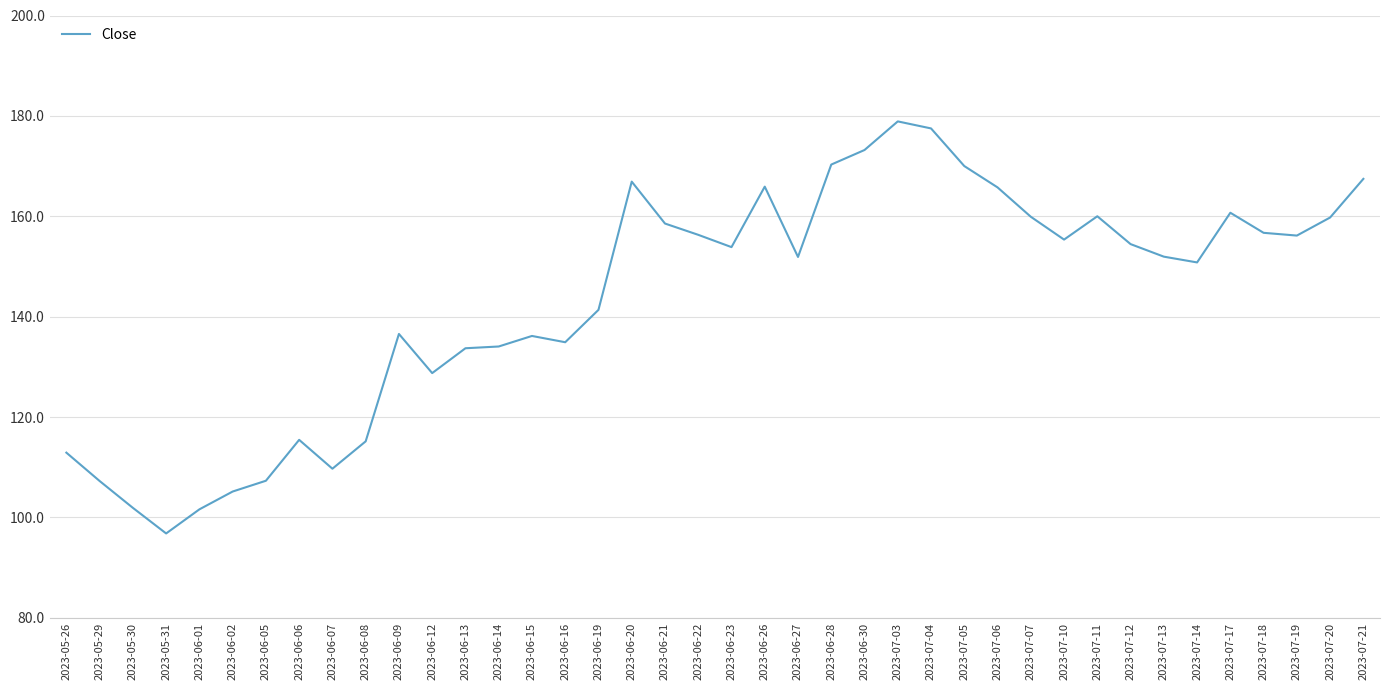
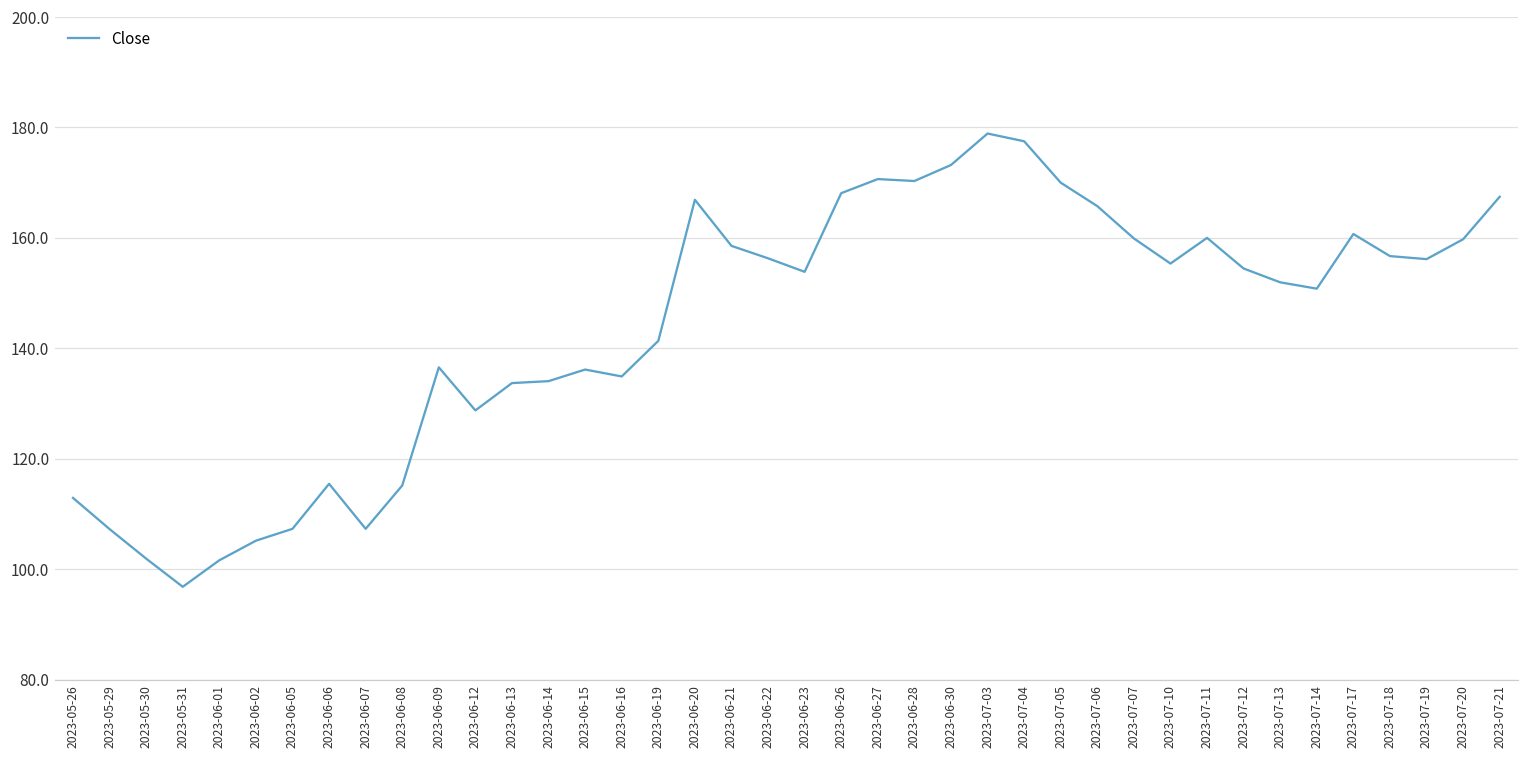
2023-06-07: 110 -> 107
2023-06-26: 166 -> 168
2023-06-27: 152 -> 171
